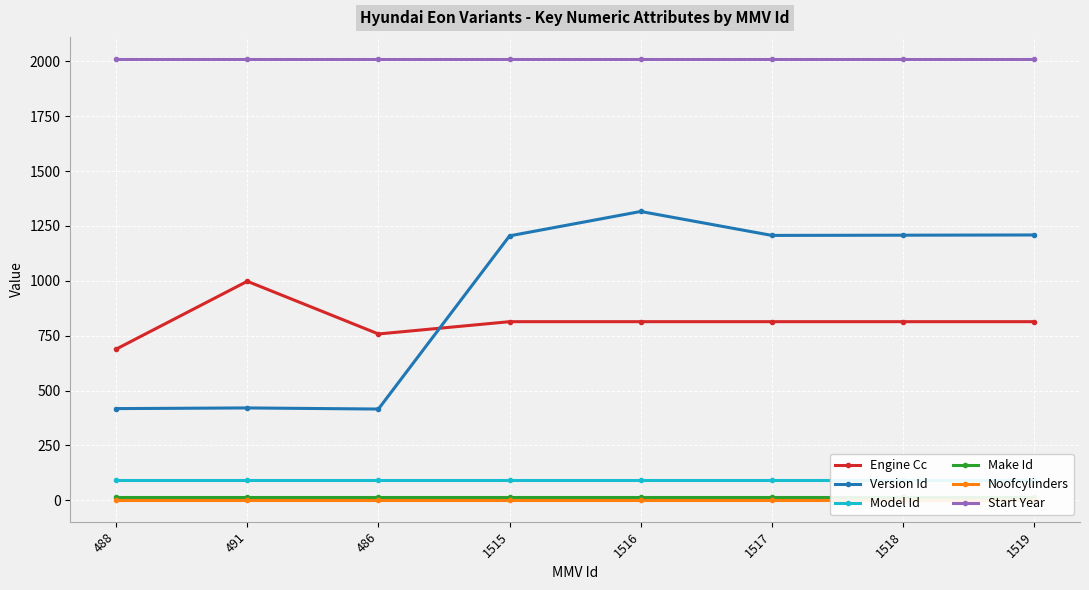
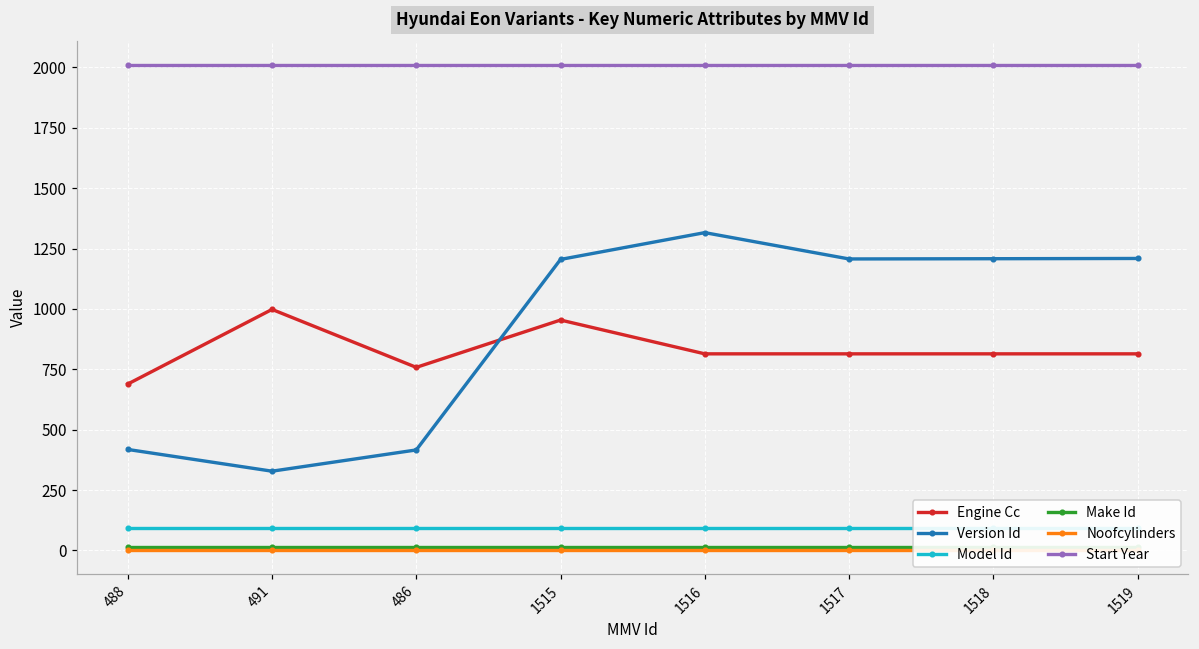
Version Id, 491: 420 -> 330
Engine Cc, 1515: 810 -> 950
